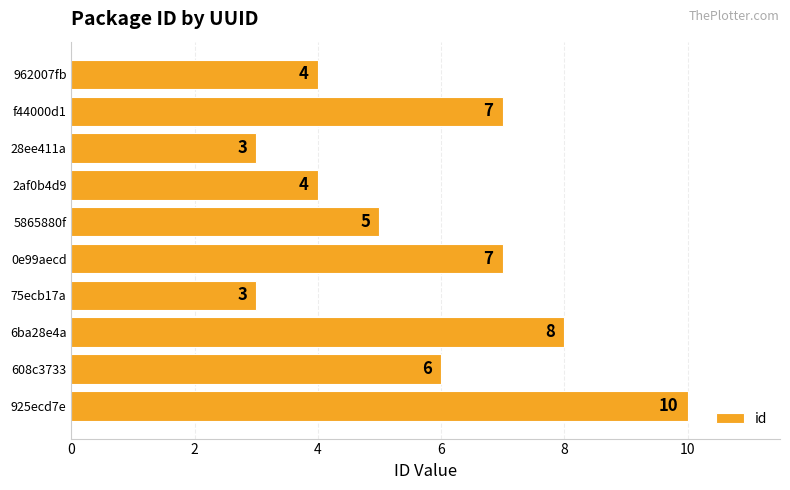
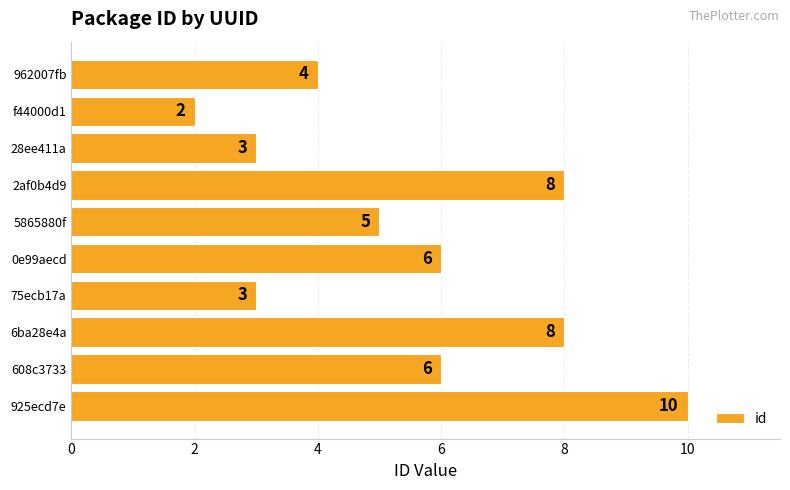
f44000d1: 7 -> 2
2af0b4d9: 4 -> 8
0e99aecd: 7 -> 6
